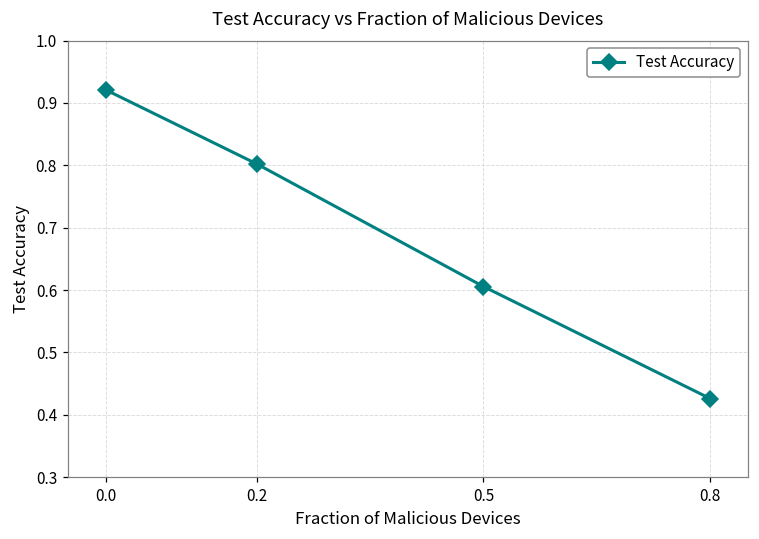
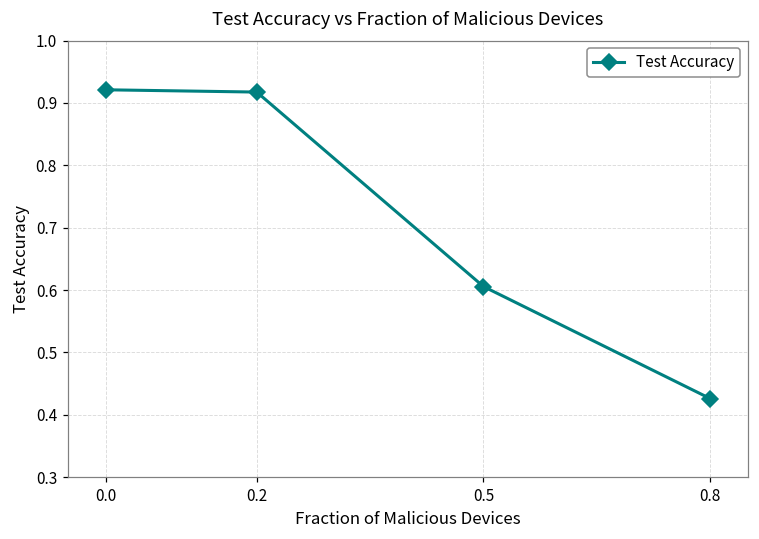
0.2: 0.80 -> 0.92
